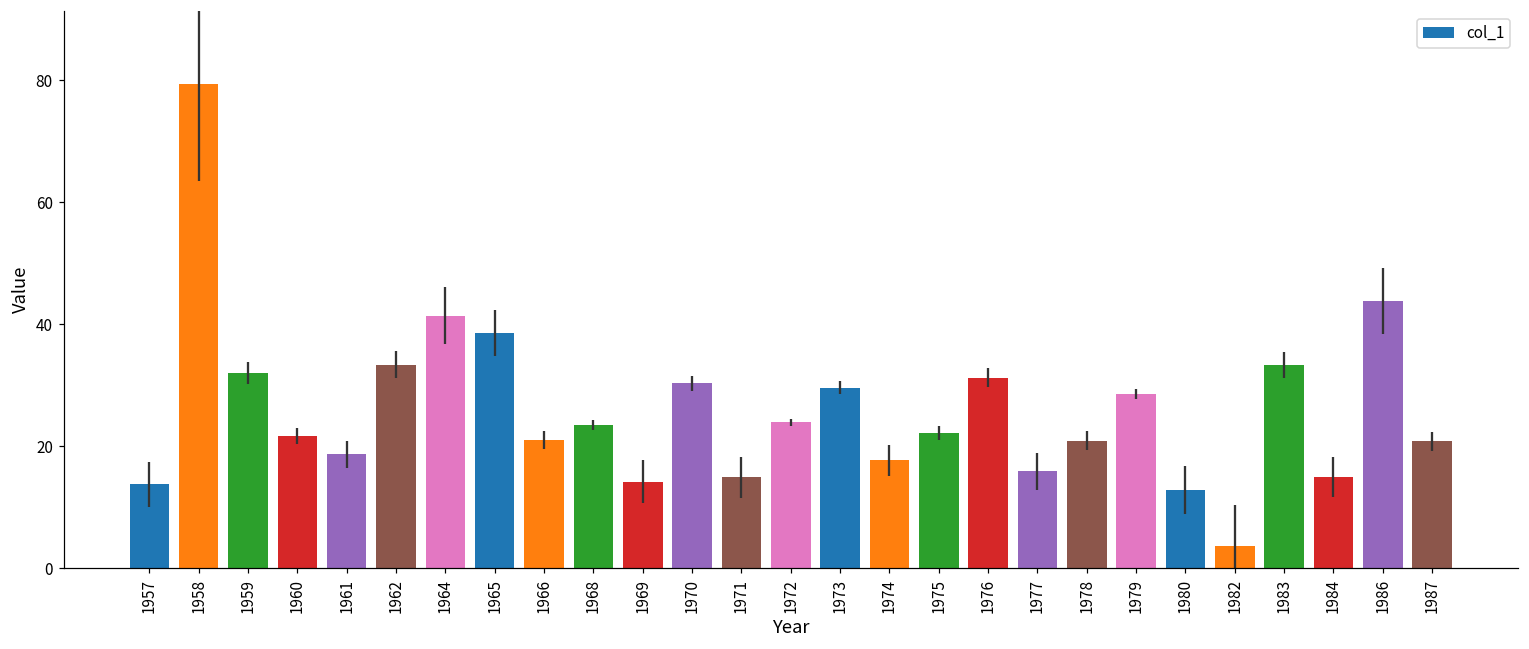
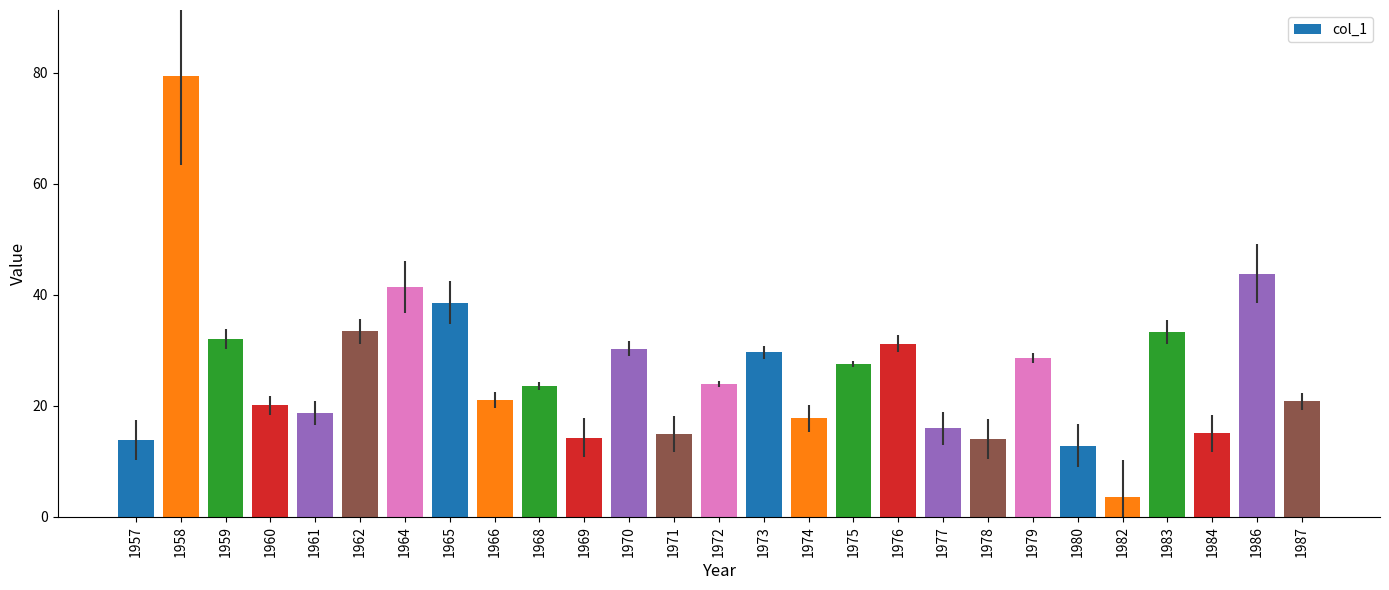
1960: 22 -> 20
1975: 22 -> 28
1978: 21 -> 14
